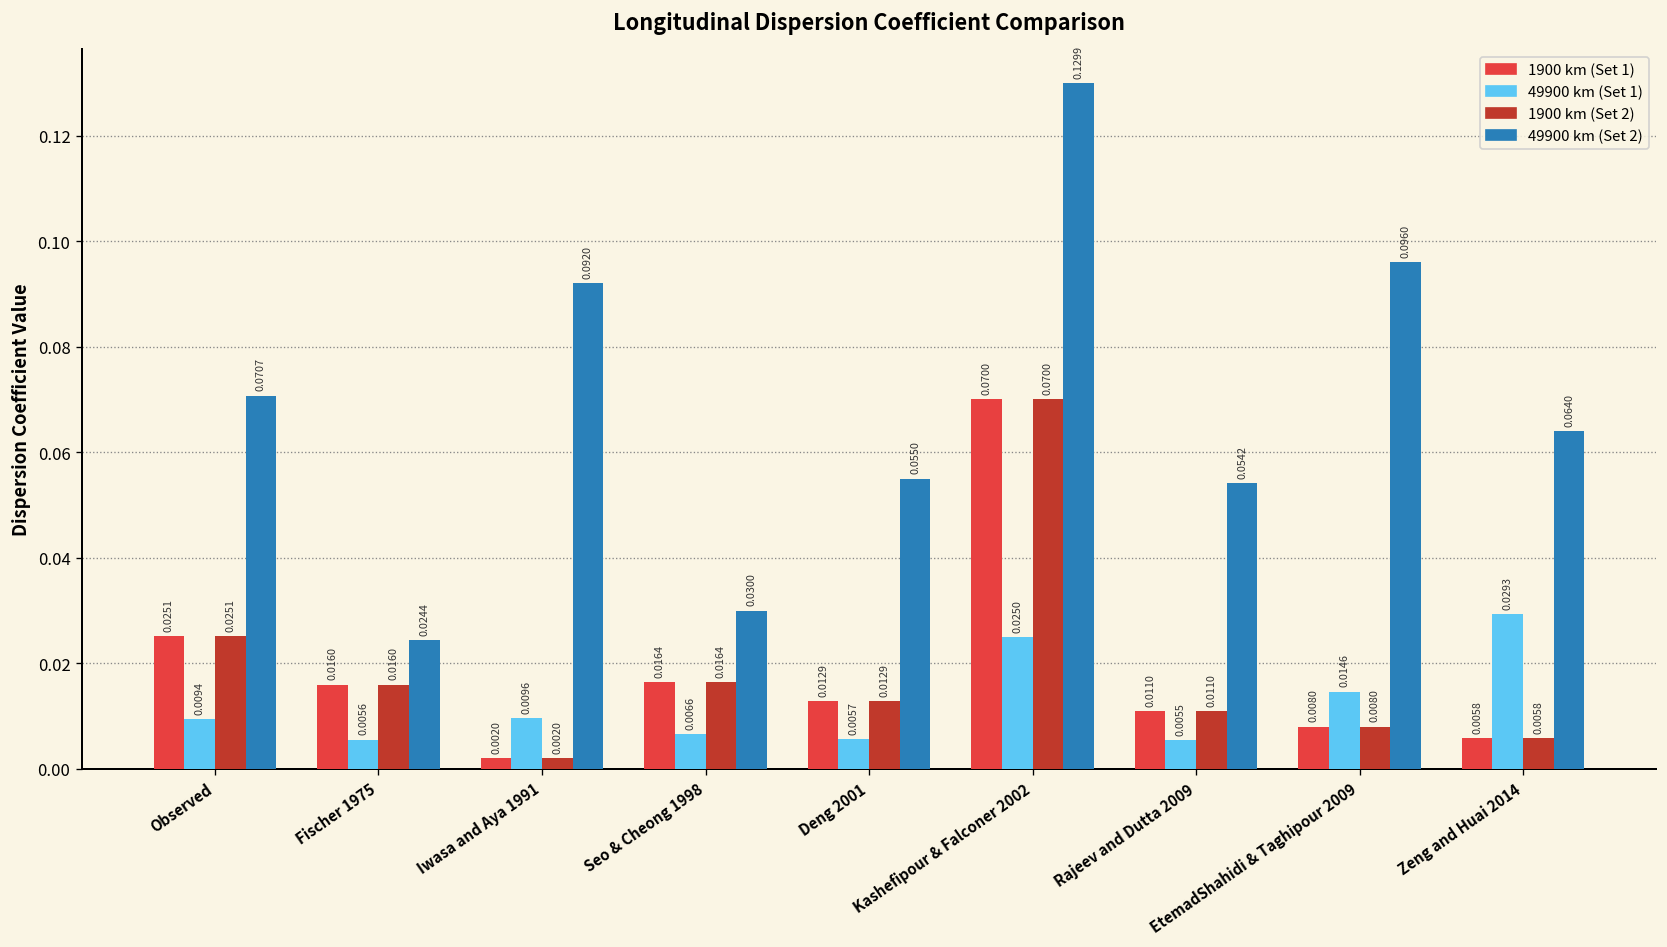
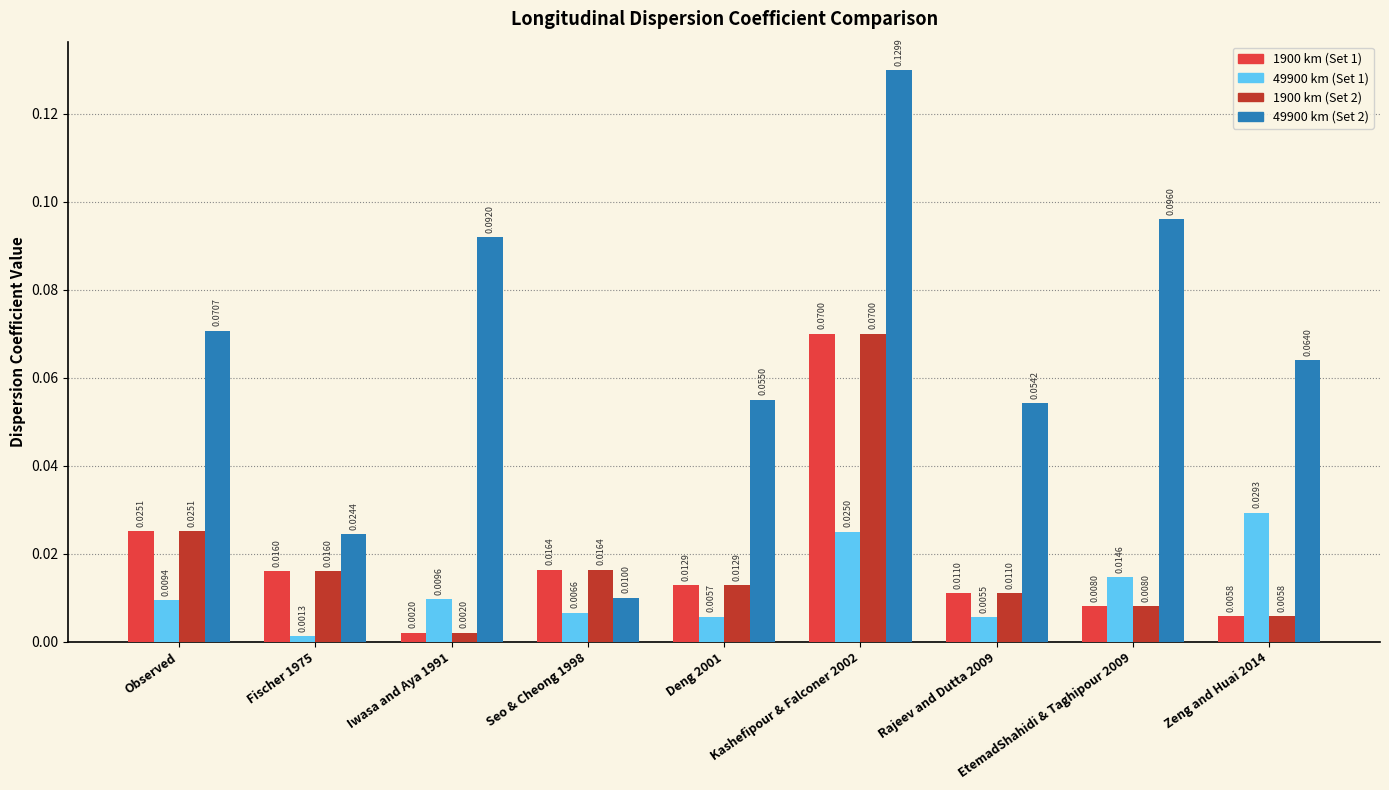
49900 km (Set 1), Fischer 1975: 0.0056 -> 0.0013
49900 km (Set 2), Seo & Cheong 1998: 0.0300 -> 0.0100
